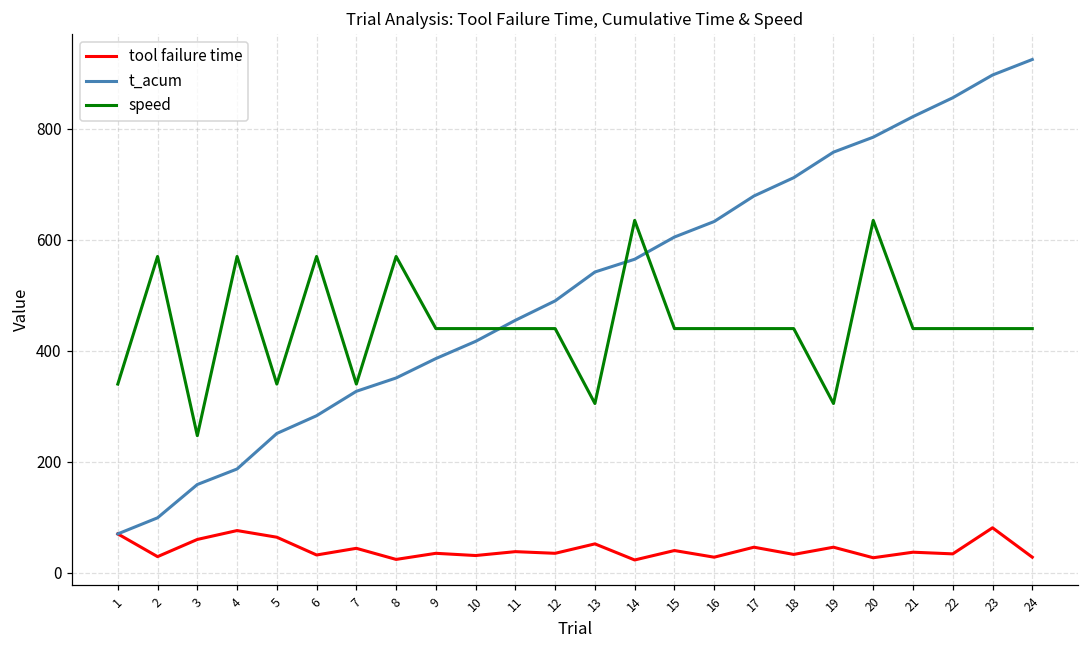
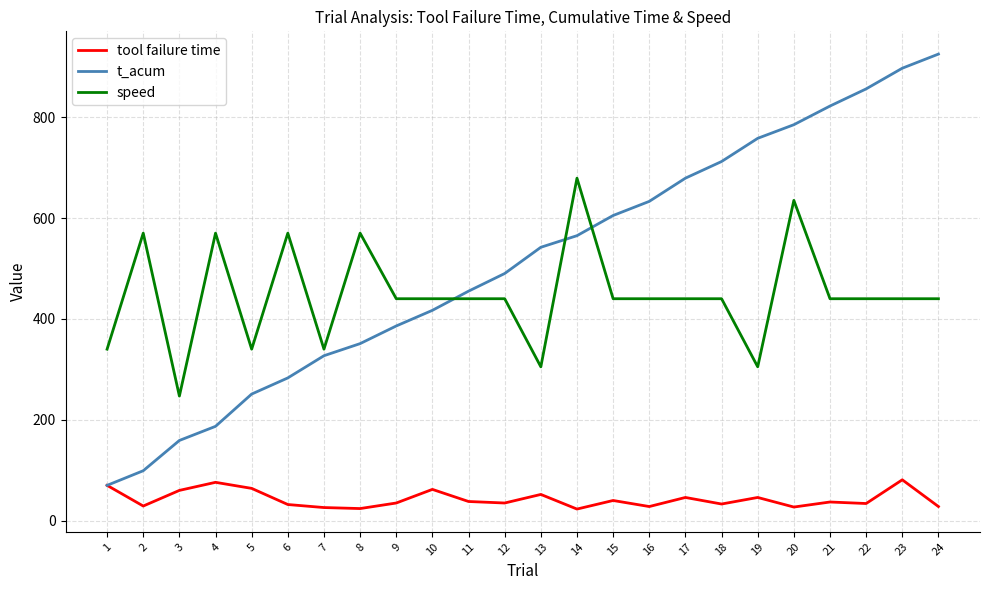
tool failure time, 7: 40 -> 30
tool failure time, 10: 30 -> 60
speed, 14: 640 -> 680
